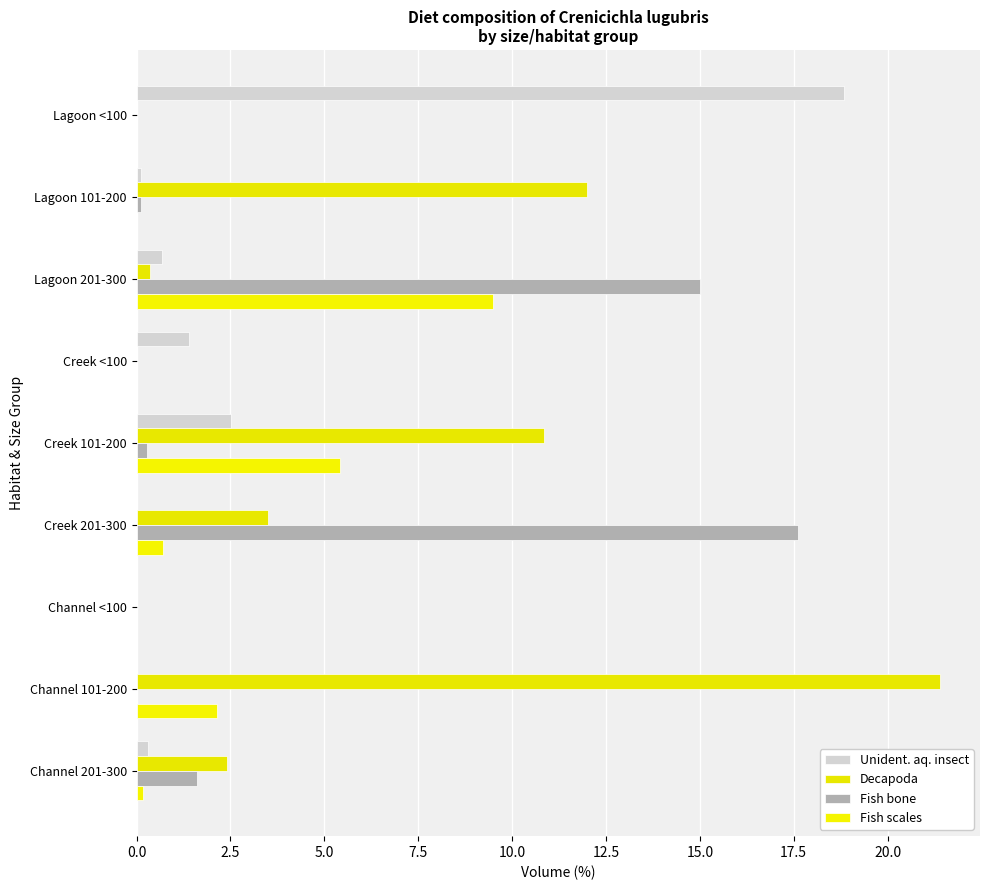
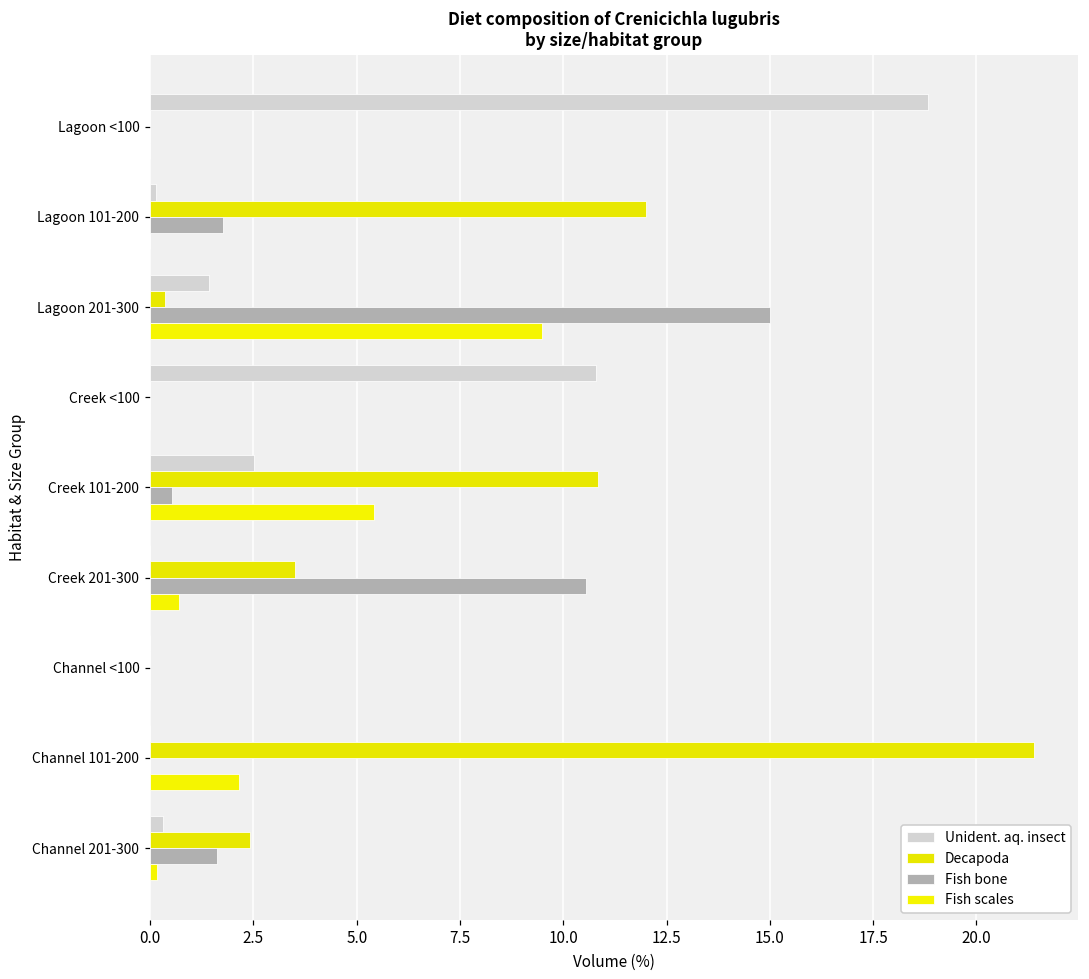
Fish bone, Lagoon 101-200: 0.1 -> 1.8
Unident. aq. insect, Lagoon 201-300: 0.7 -> 1.4
Unident. aq. insect, Creek <100: 1.4 -> 10.8
Fish bone, Creek 101-200: 0.3 -> 0.5
Fish bone, Creek 201-300: 17.6 -> 10.5
